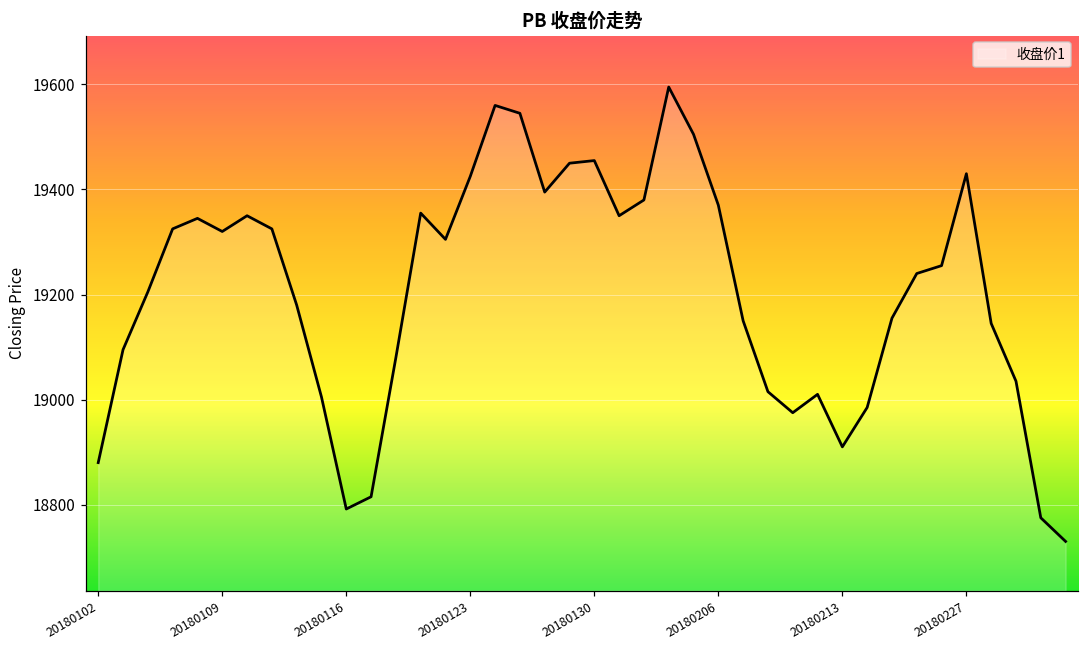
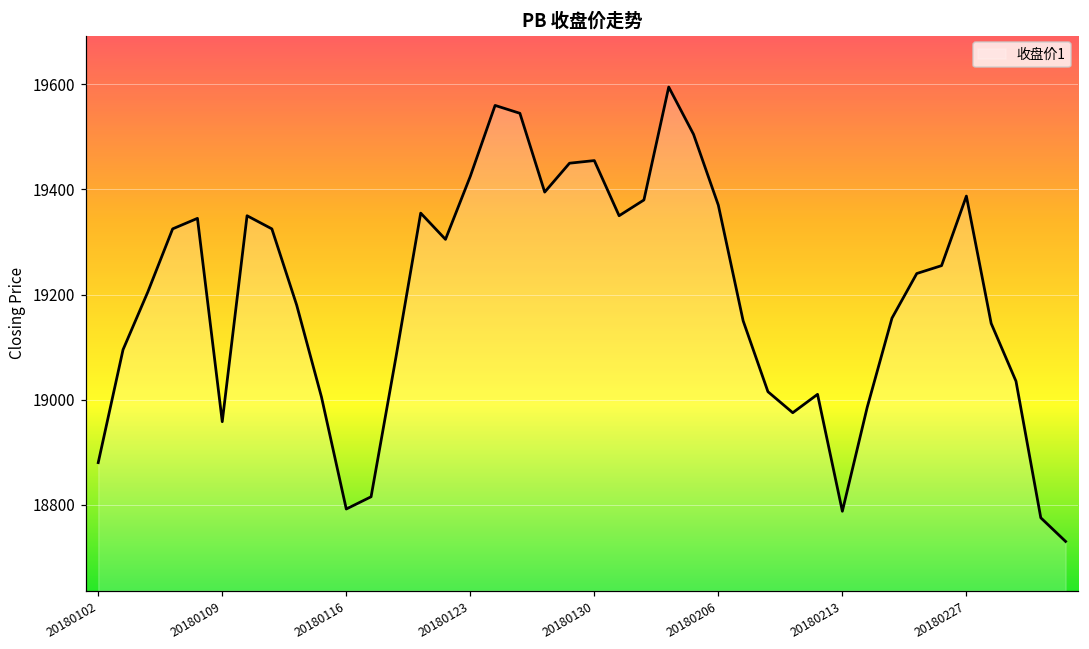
20180109: 19320 -> 18960
20180213: 18910 -> 18790
20180227: 19430 -> 19390
